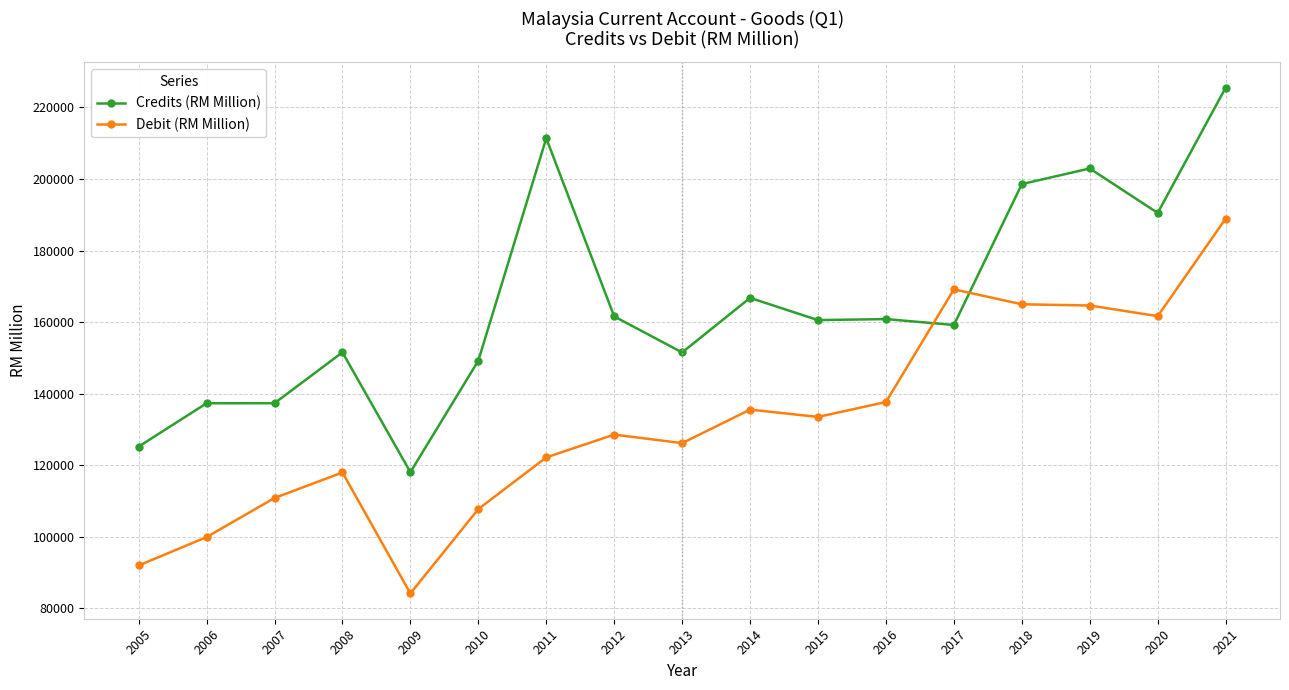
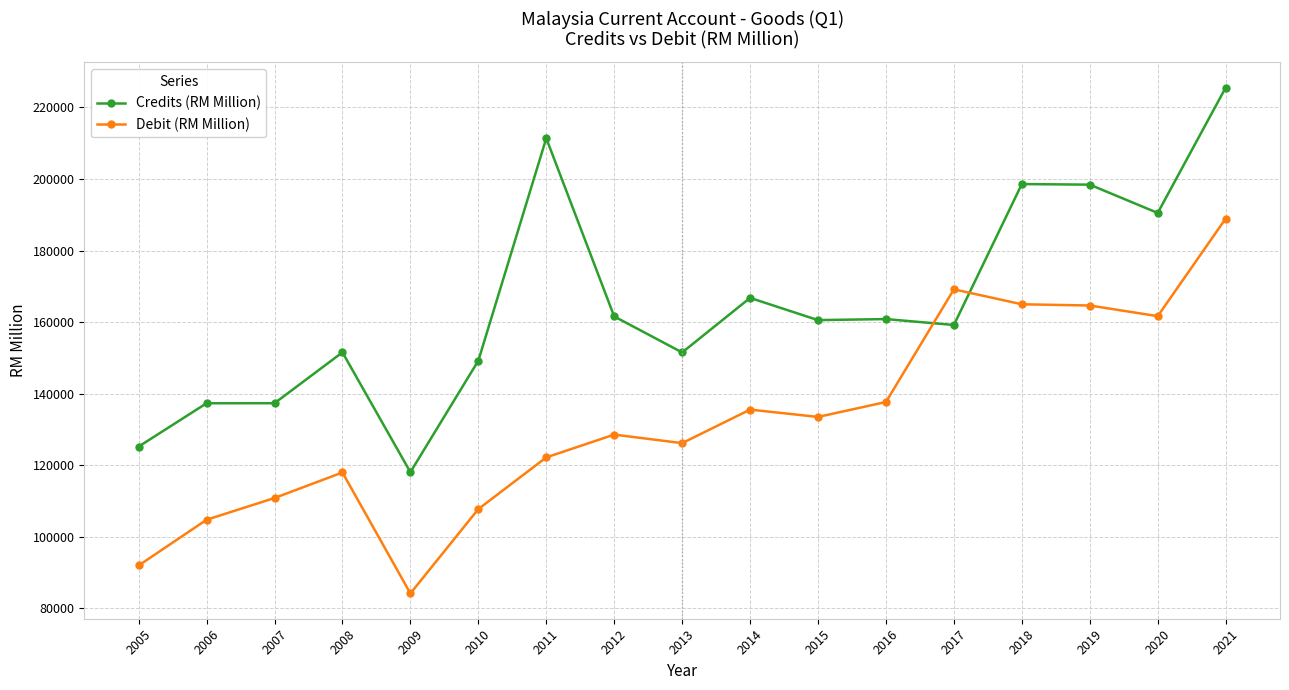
Debit (RM Million), 2006: 100000 -> 105000
Credits (RM Million), 2019: 203000 -> 198000
